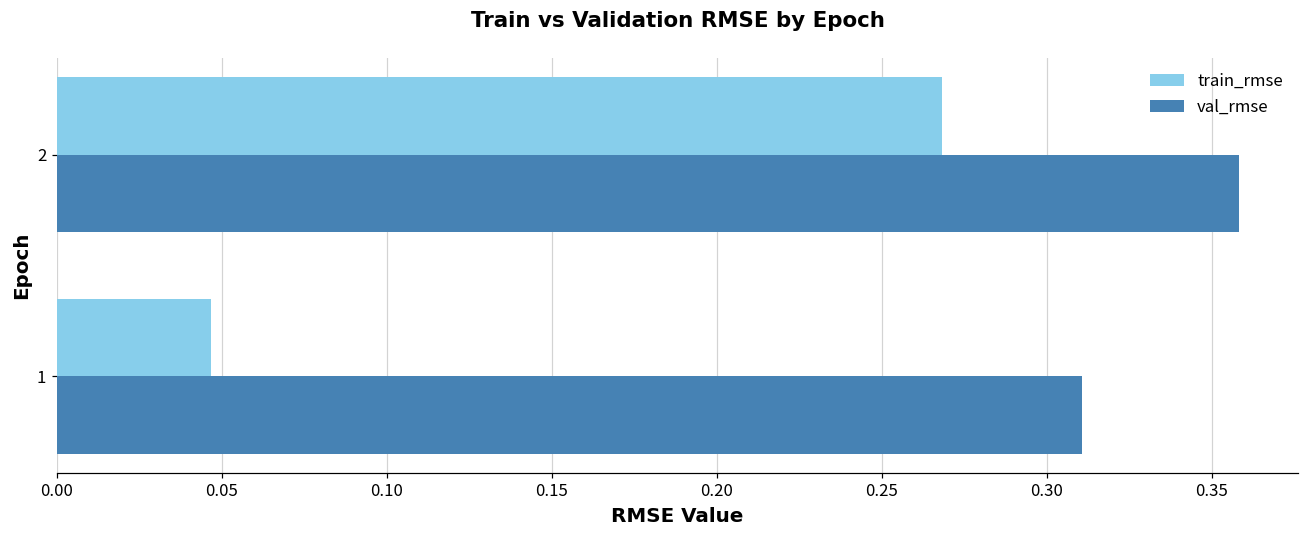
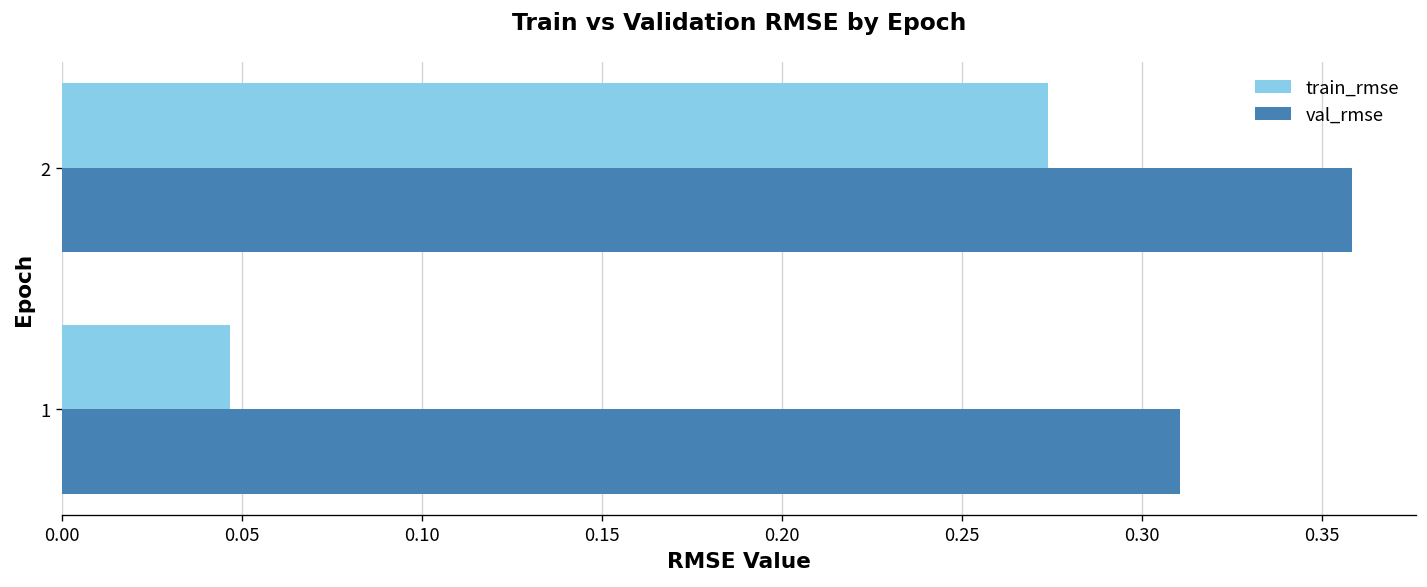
train_rmse, 2: 0.268 -> 0.274
